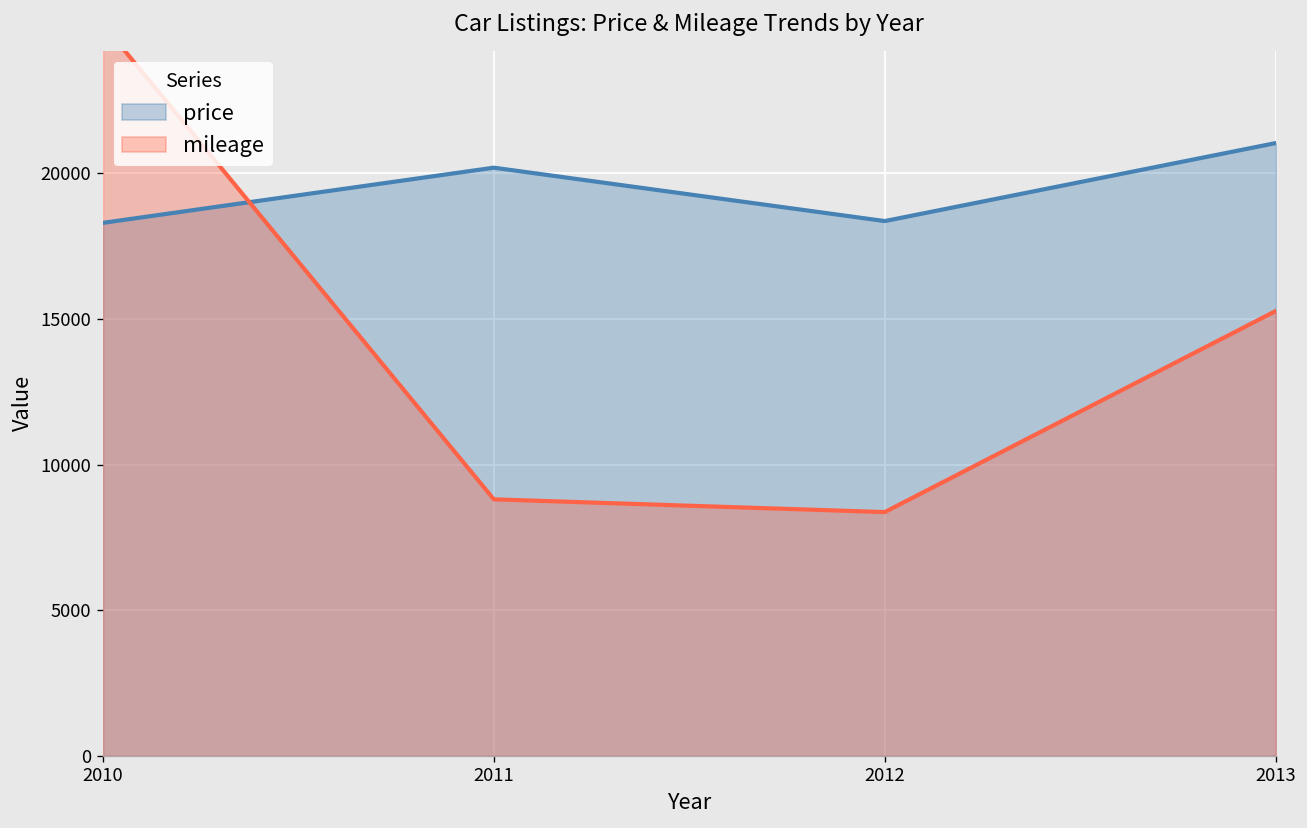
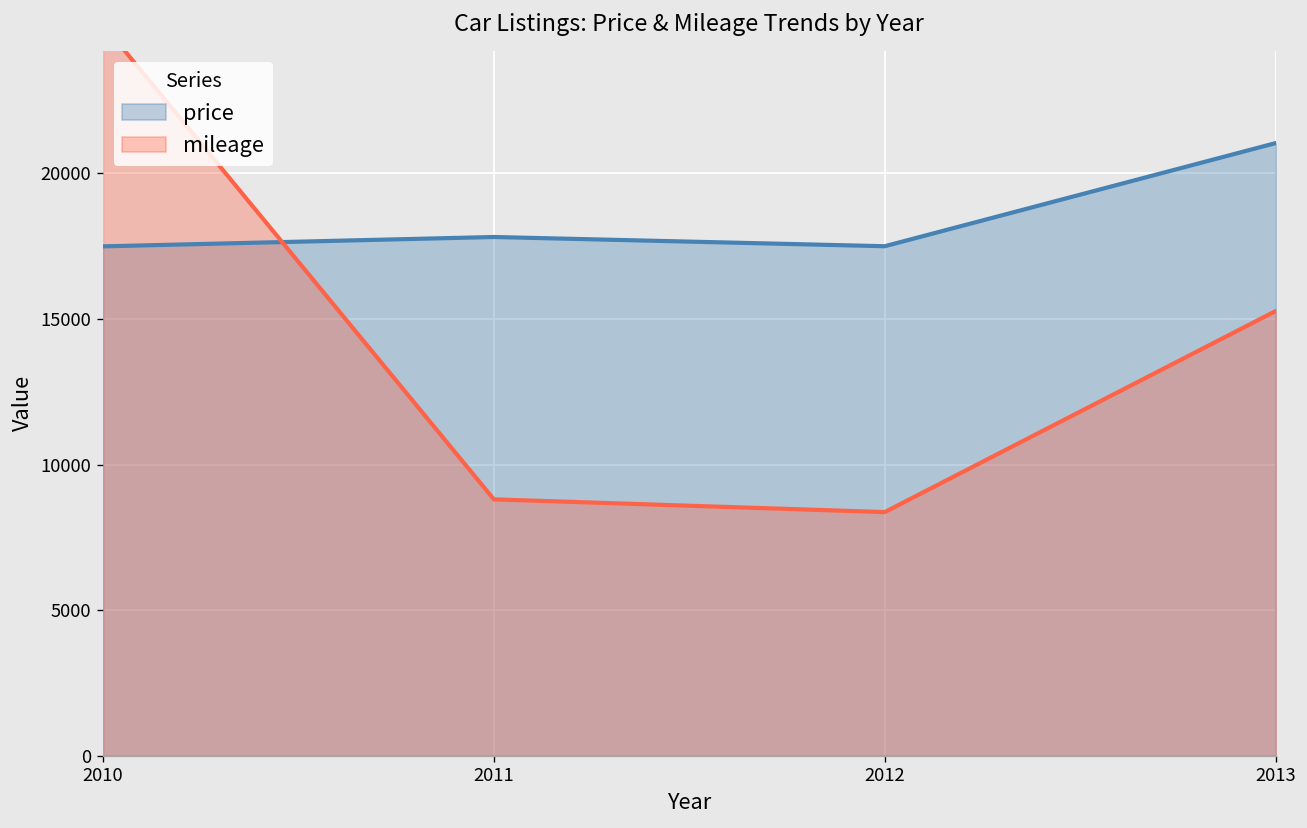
price, 2010: 18300 -> 17500
price, 2011: 20200 -> 17800
price, 2012: 18400 -> 17500
